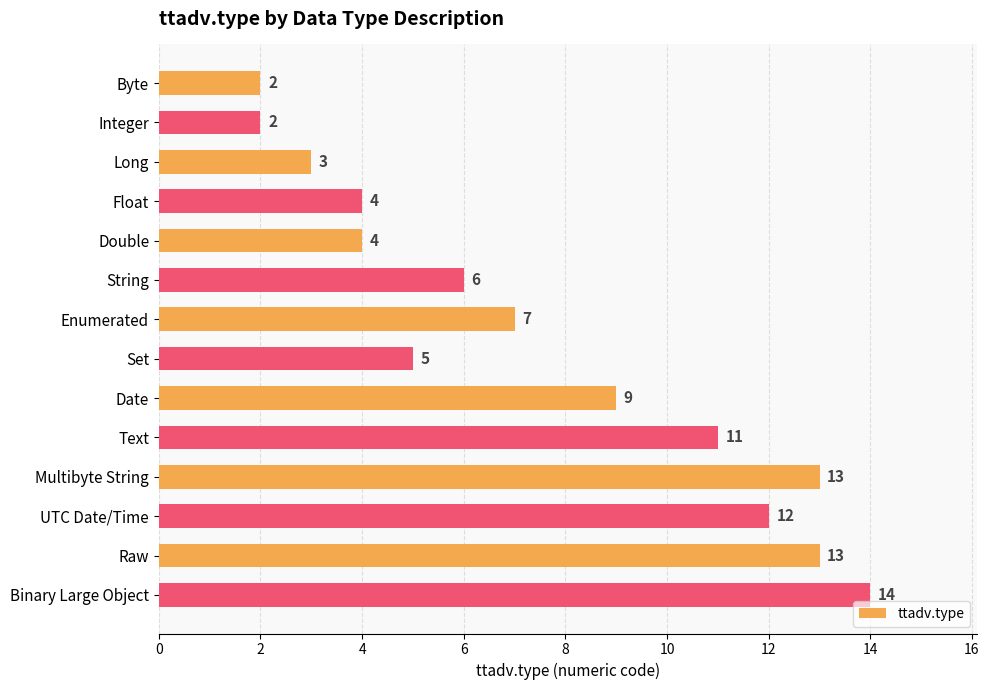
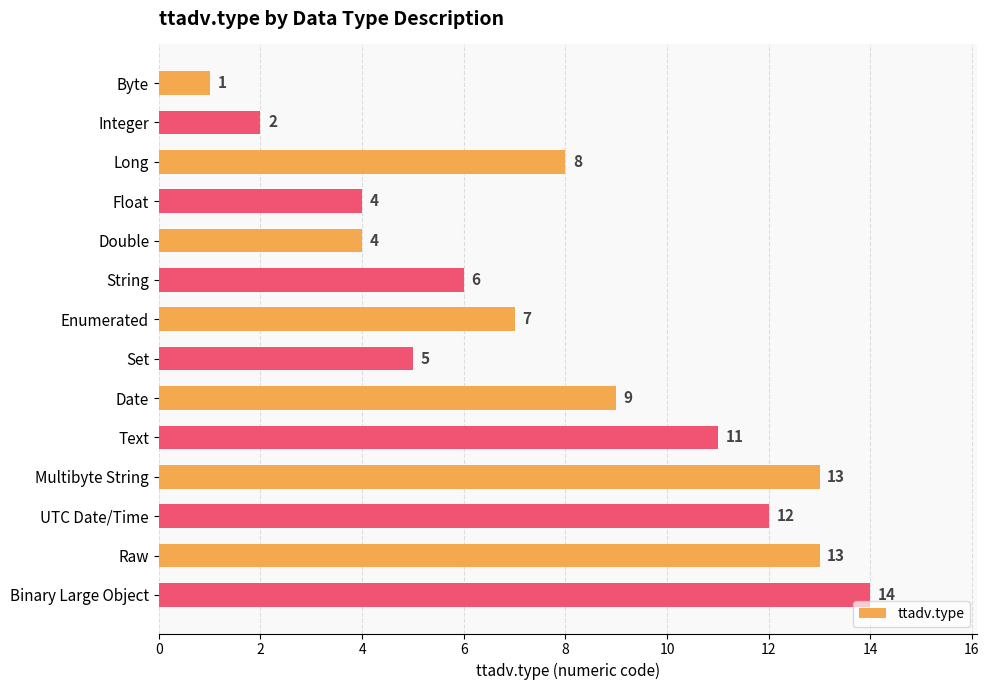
Byte: 2 -> 1
Long: 3 -> 8
